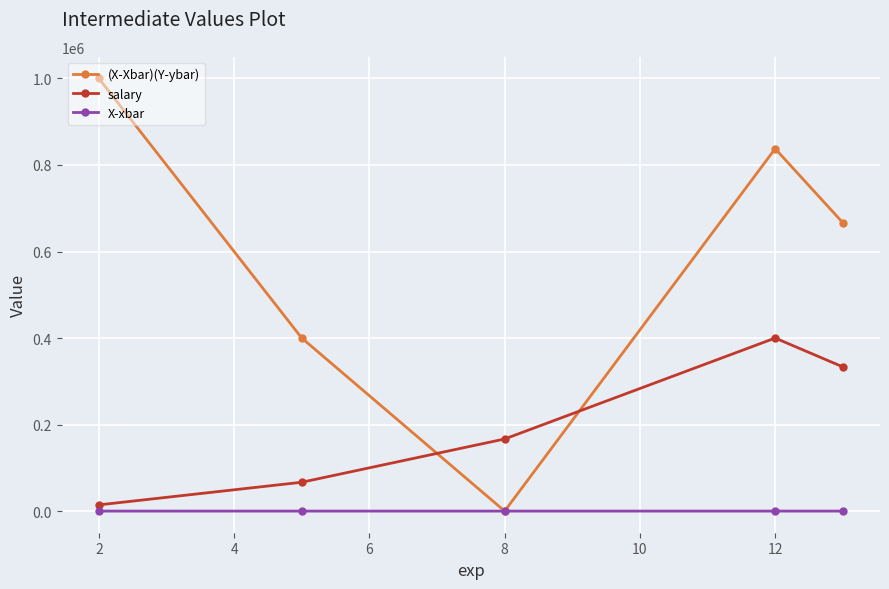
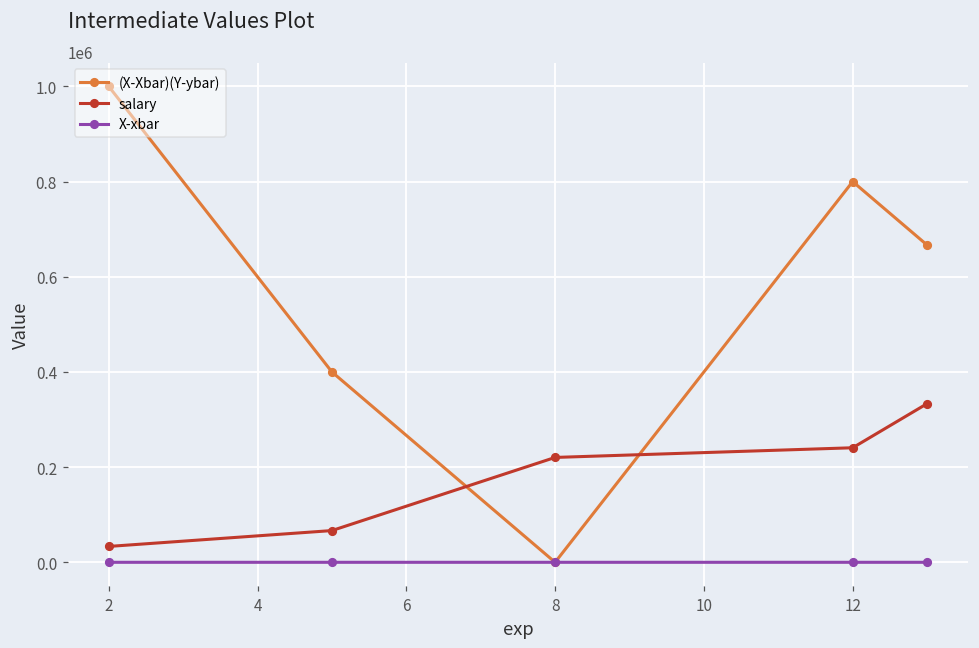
salary, 2: 10000 -> 30000
salary, 8: 170000 -> 220000
(X-Xbar)(Y-ybar), 12: 840000 -> 800000
salary, 12: 400000 -> 240000
